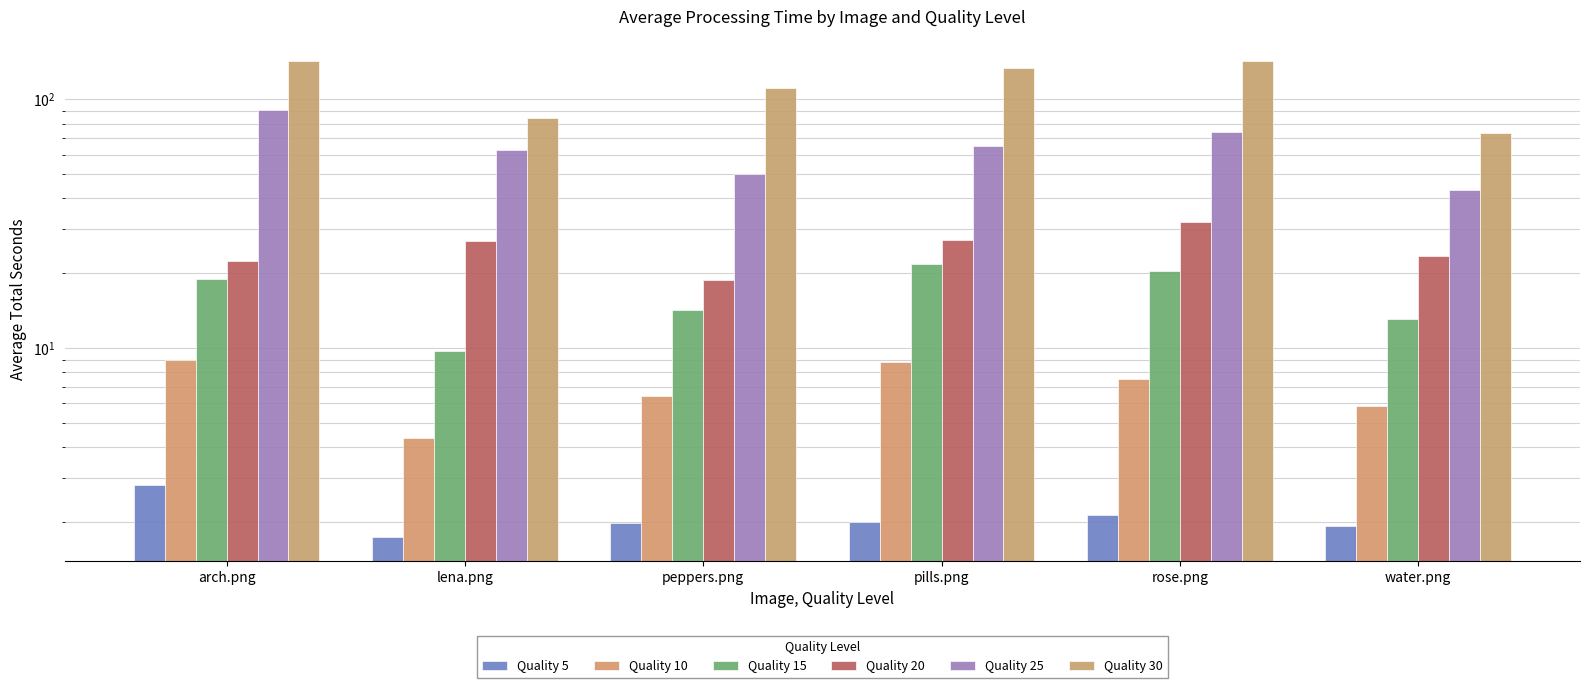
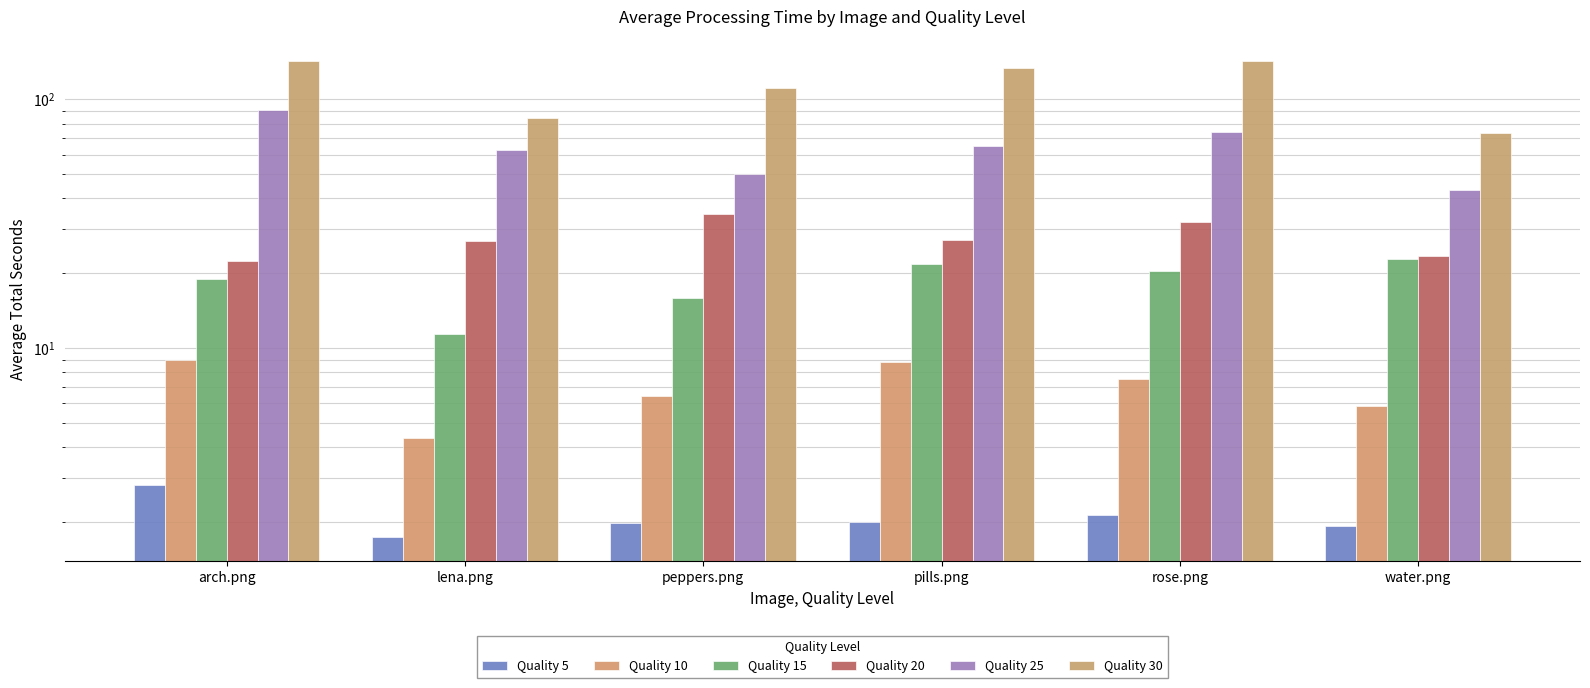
Quality 15, lena.png: 9.8 -> 11
Quality 15, peppers.png: 14 -> 16
Quality 20, peppers.png: 19 -> 35
Quality 15, water.png: 13 -> 23
